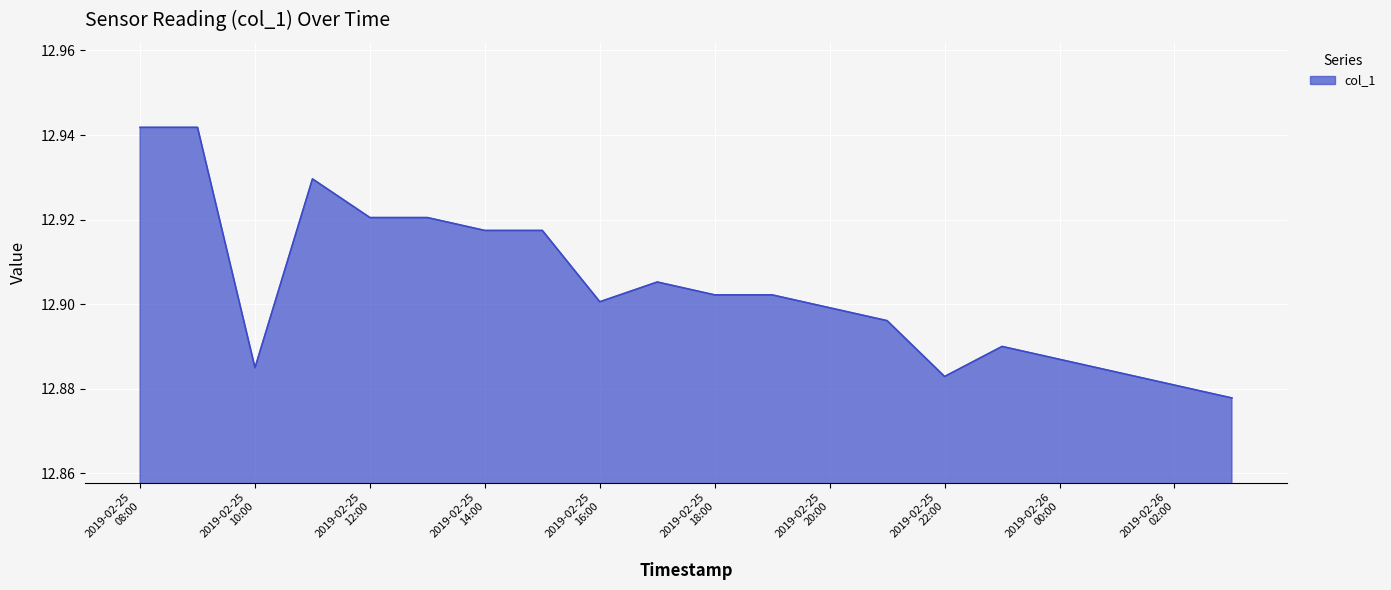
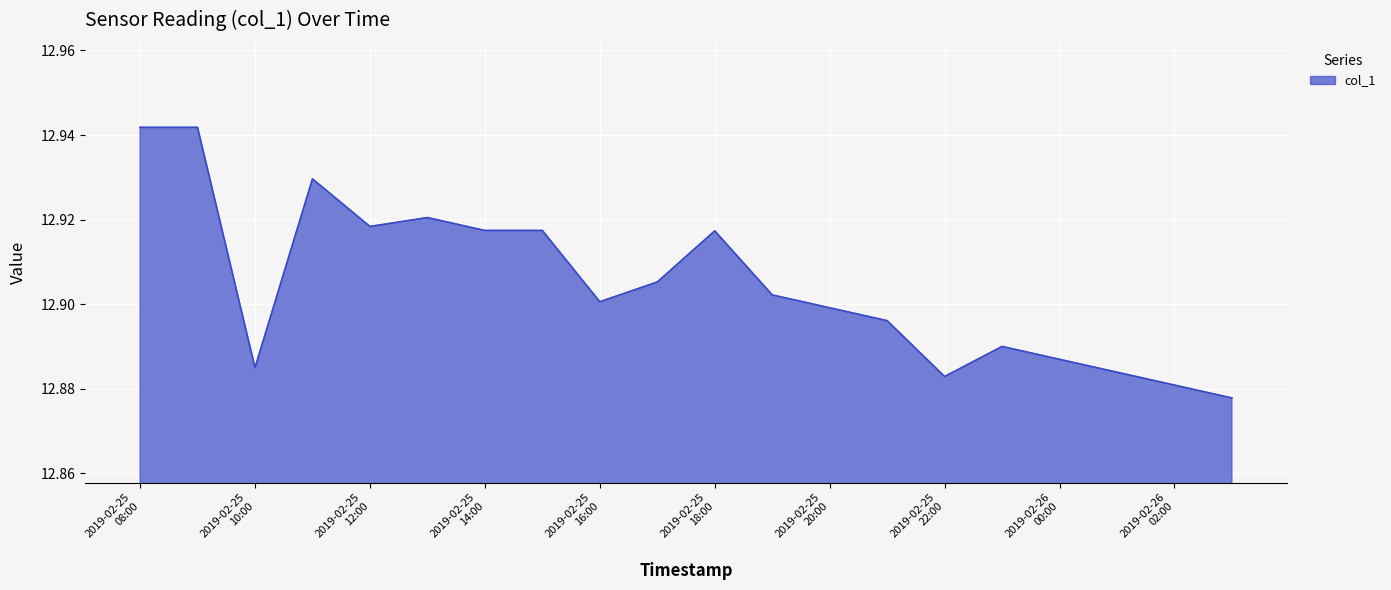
2019-02-25 12:00: 12.920 -> 12.918
2019-02-25 18:00: 12.902 -> 12.917
